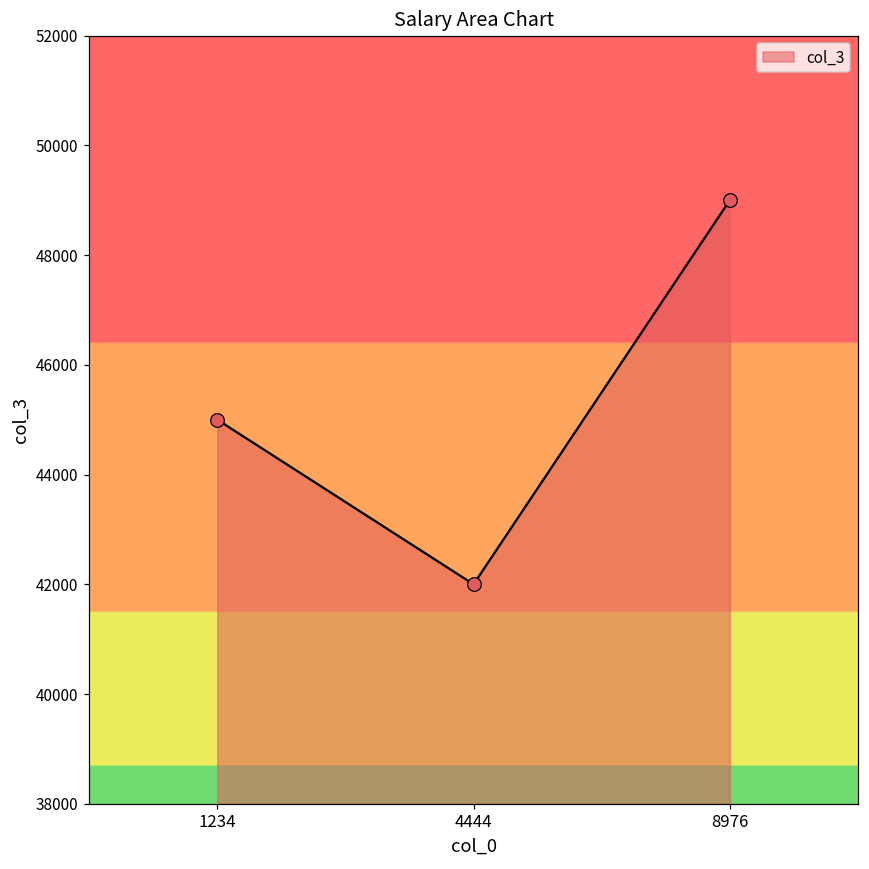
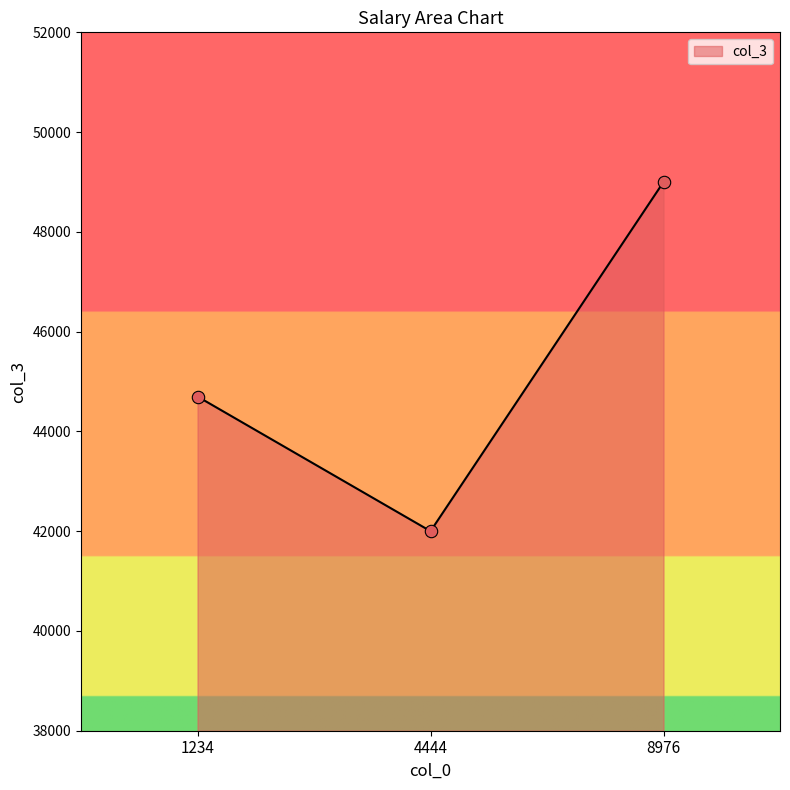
1234: 45000 -> 44700
